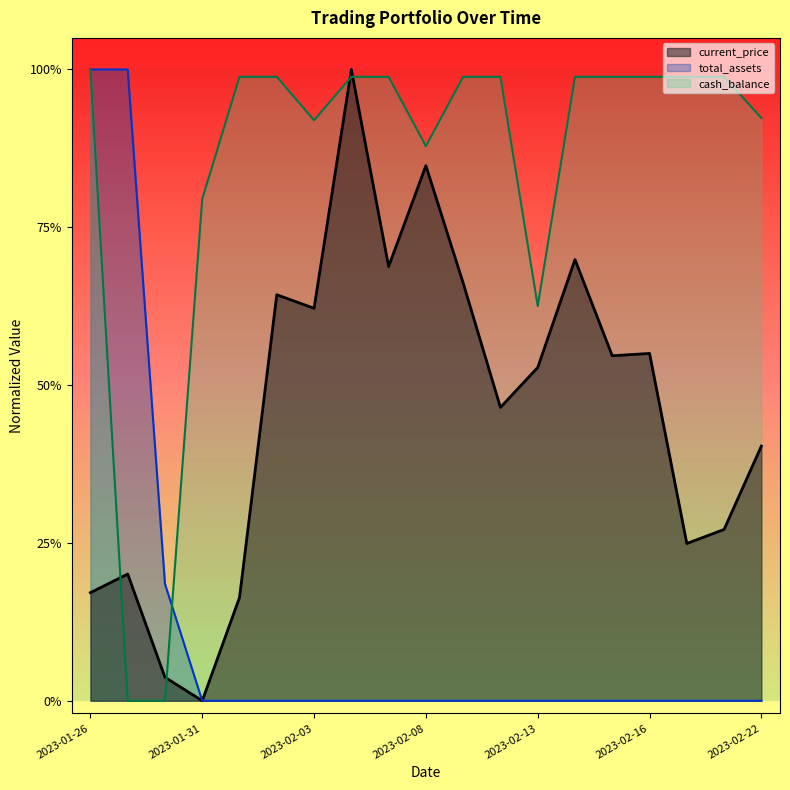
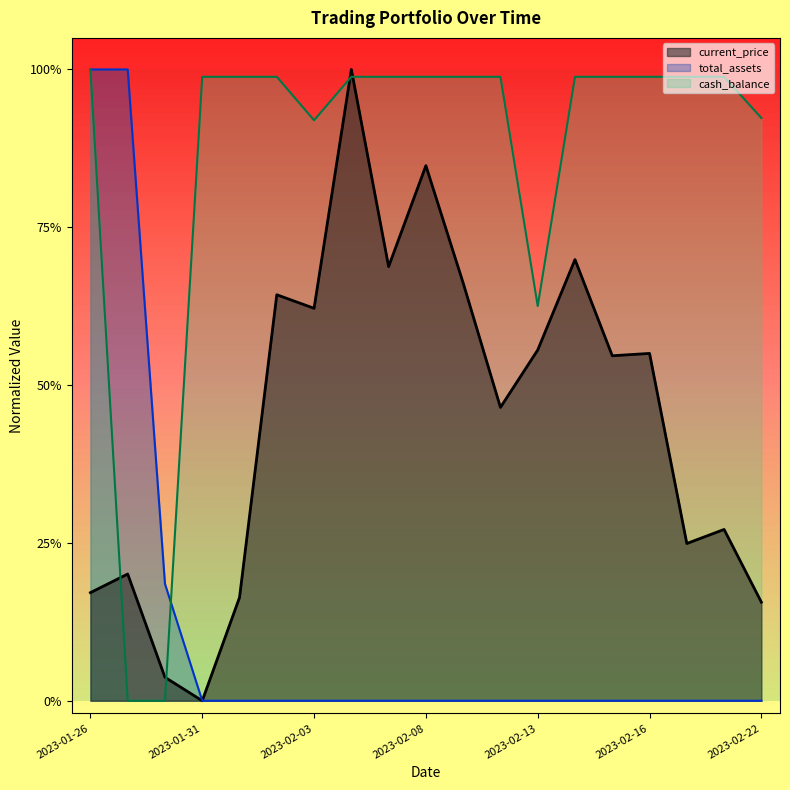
cash_balance, 2023-01-31: 79% -> 99%
cash_balance, 2023-02-08: 88% -> 99%
current_price, 2023-02-13: 53% -> 56%
current_price, 2023-02-22: 40% -> 16%
